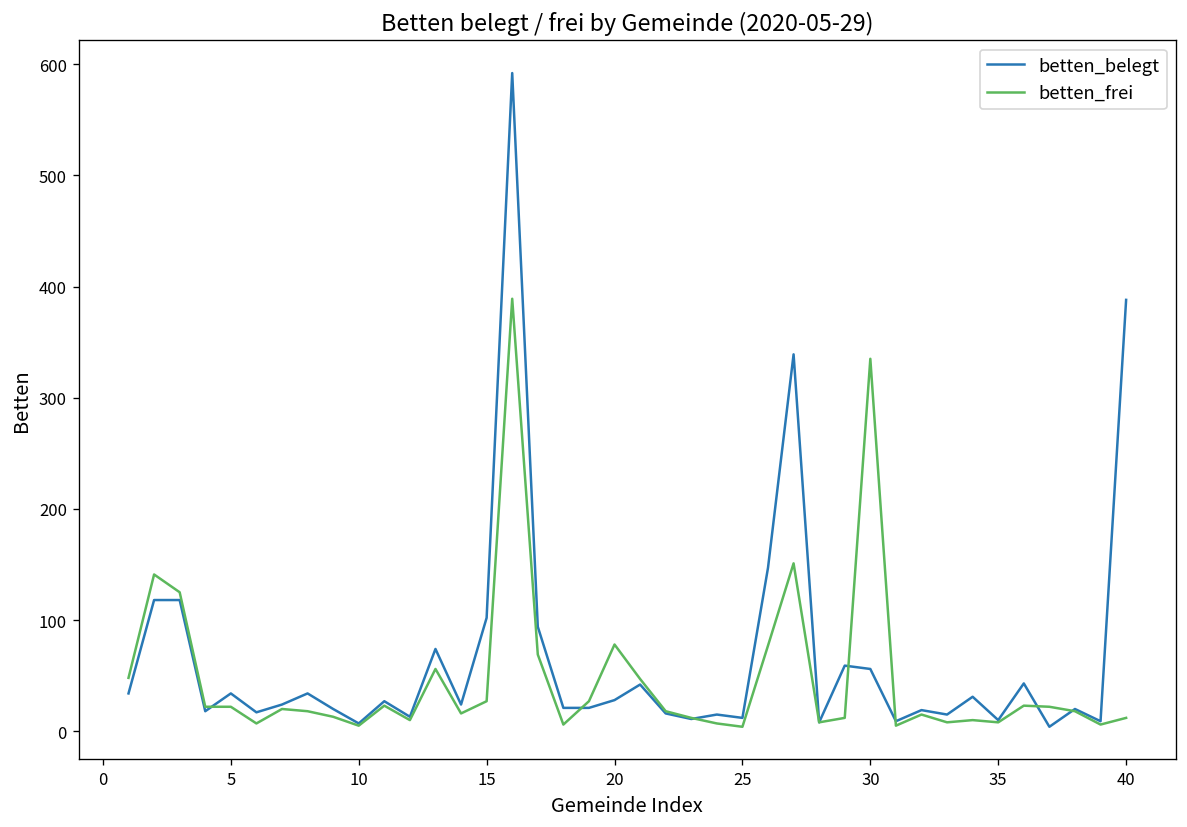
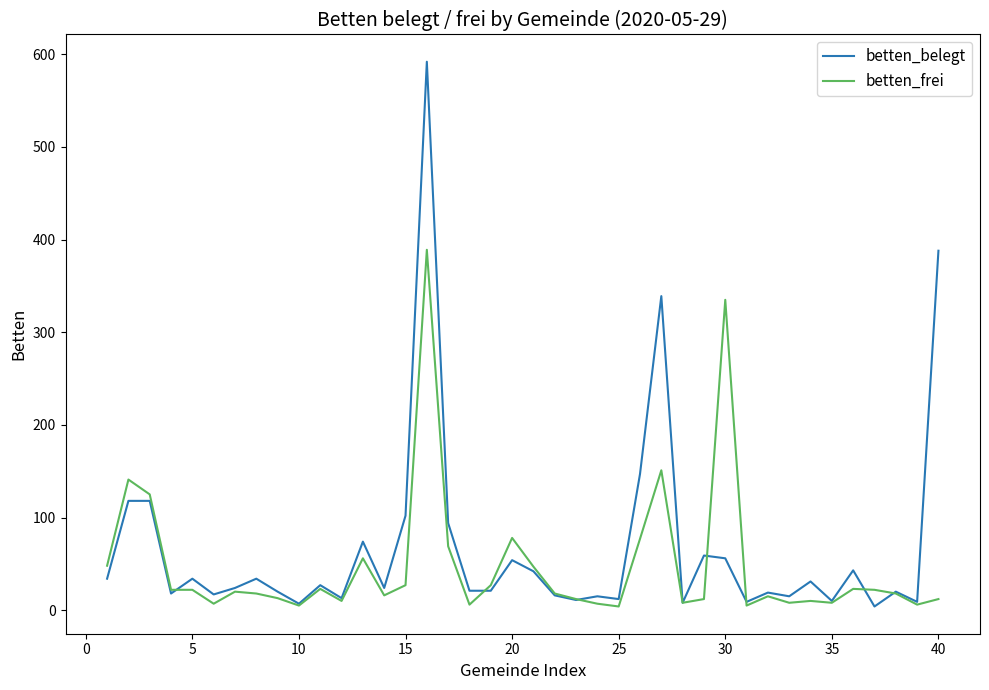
betten_belegt, 20: 30 -> 50
